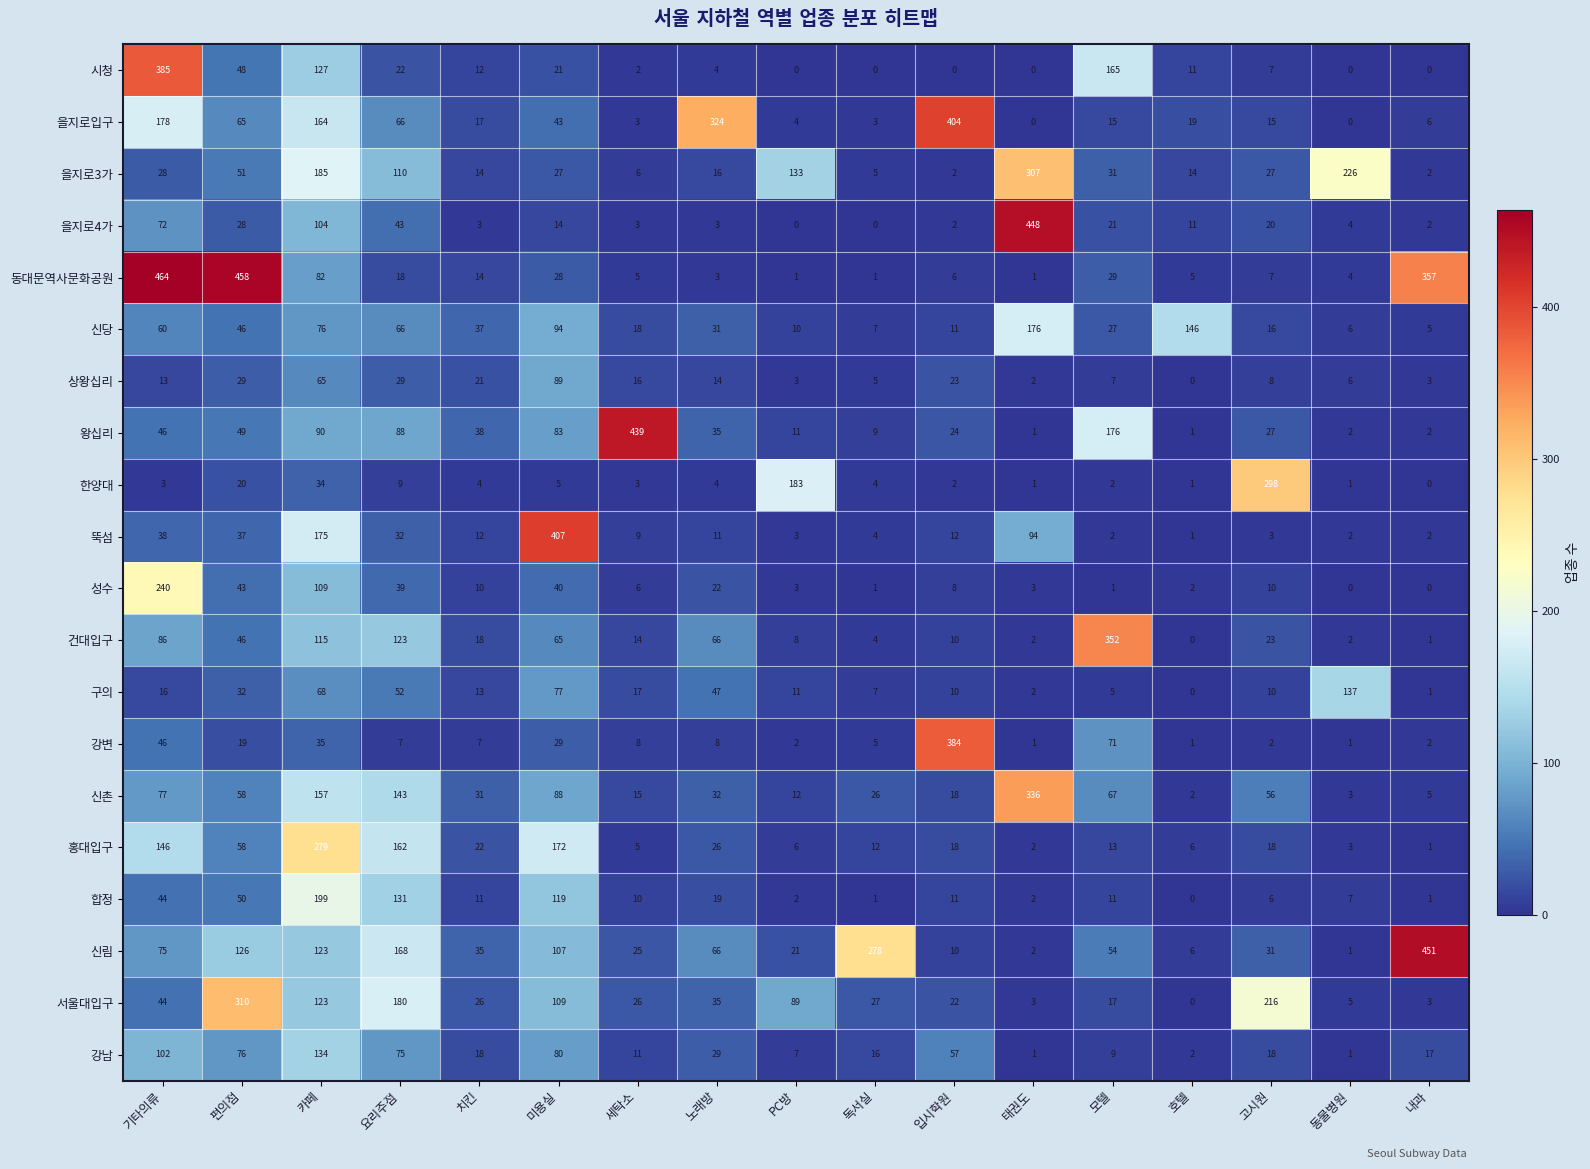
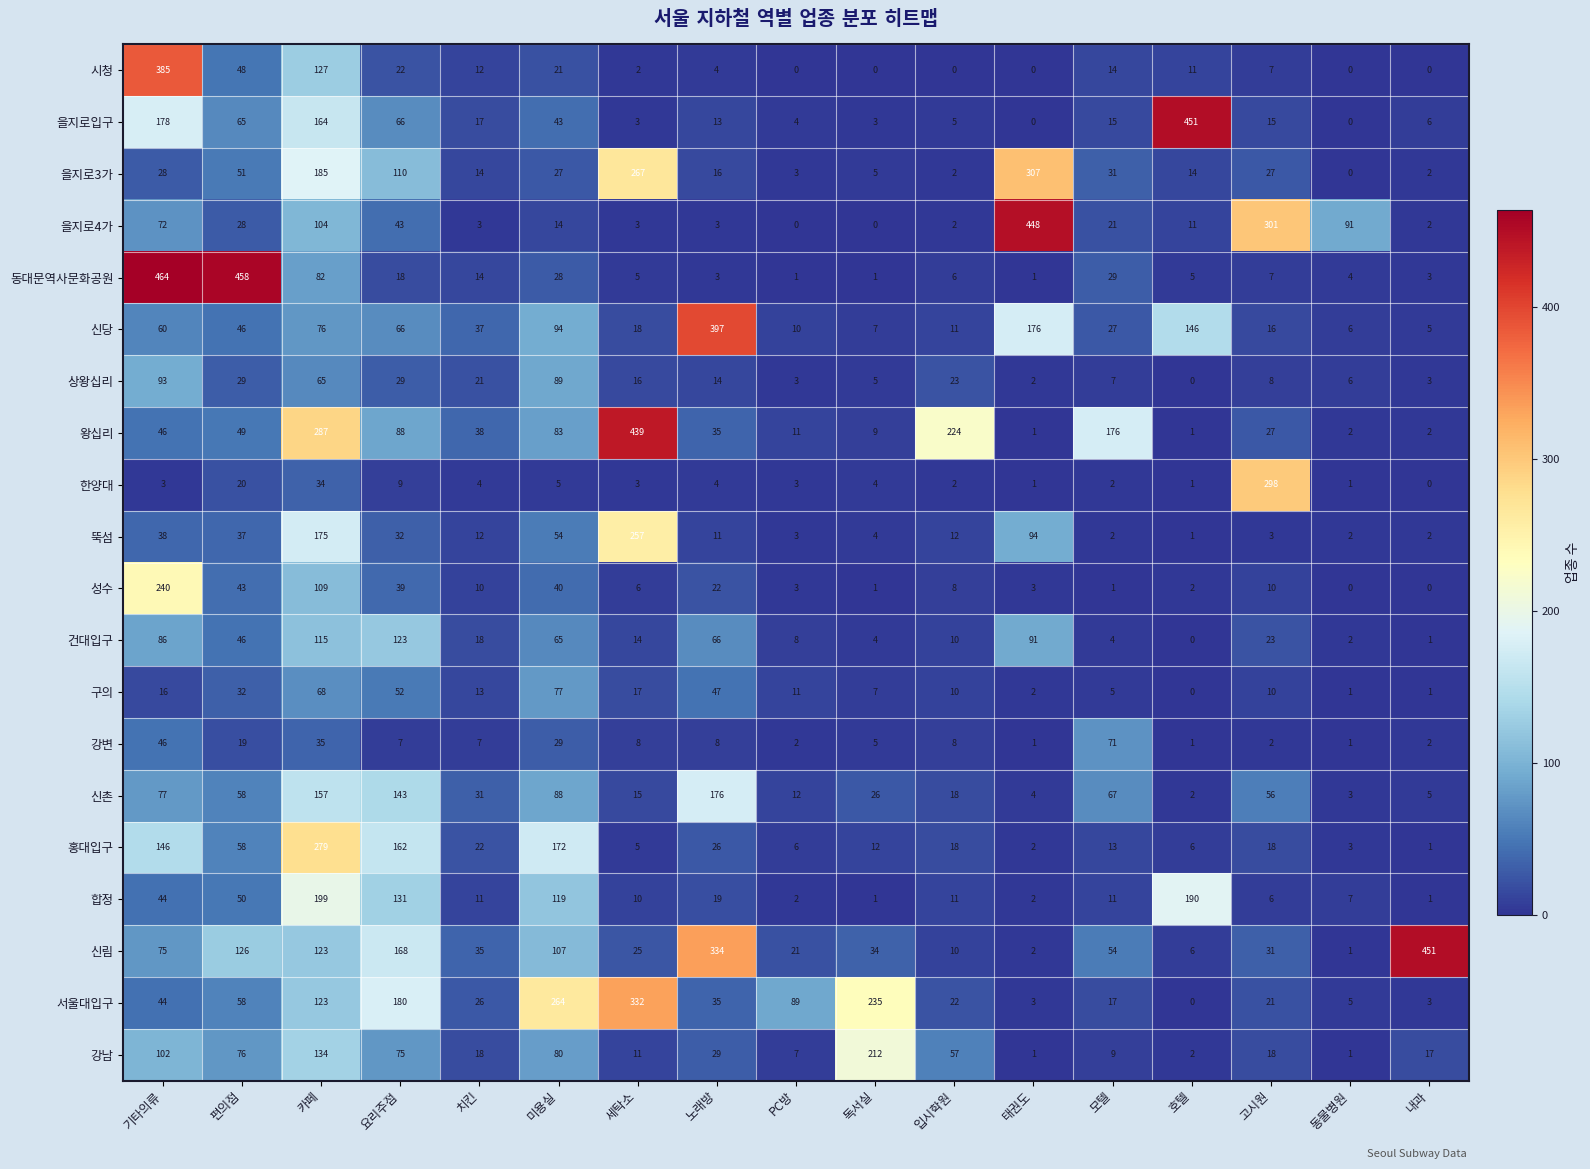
시청, 모텔: 165 -> 14
을지로입구, 노래방: 324 -> 13
을지로입구, 입시학원: 404 -> 5
을지로입구, 호텔: 19 -> 451
을지로3가, 세탁소: 6 -> 267
을지로3가, PC방: 133 -> 3
을지로3가, 동물병원: 226 -> 0
을지로4가, 고시원: 20 -> 301
을지로4가, 동물병원: 4 -> 91
동대문역사문화공원, 내과: 357 -> 3
신당, 노래방: 31 -> 397
상왕십리, 기타의류: 13 -> 93
왕십리, 카페: 90 -> 287
왕십리, 입시학원: 24 -> 224
한양대, PC방: 183 -> 3
뚝섬, 미용실: 407 -> 54
뚝섬, 세탁소: 9 -> 257
건대입구, 태권도: 2 -> 91
건대입구, 모텔: 352 -> 4
구의, 동물병원: 137 -> 1
강변, 입시학원: 384 -> 8
신촌, 노래방: 32 -> 176
신촌, 태권도: 336 -> 4
합정, 호텔: 0 -> 190
신림, 노래방: 66 -> 334
신림, 독서실: 278 -> 34
서울대입구, 편의점: 310 -> 58
서울대입구, 미용실: 109 -> 264
서울대입구, 세탁소: 26 -> 332
서울대입구, 독서실: 27 -> 235
서울대입구, 고시원: 216 -> 21
강남, 독서실: 16 -> 212
